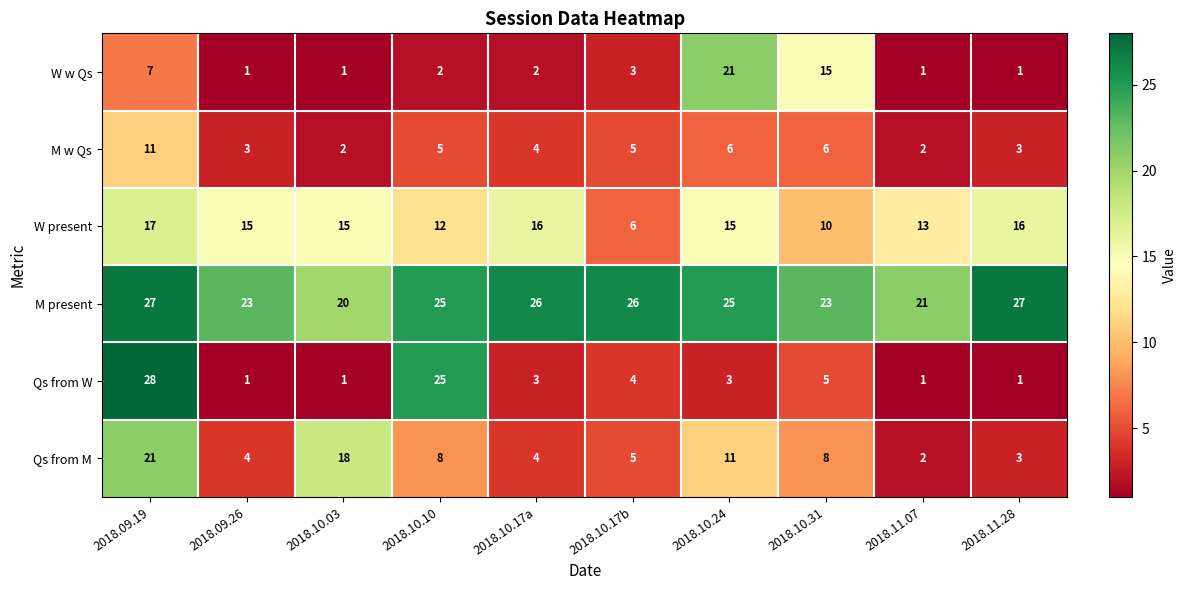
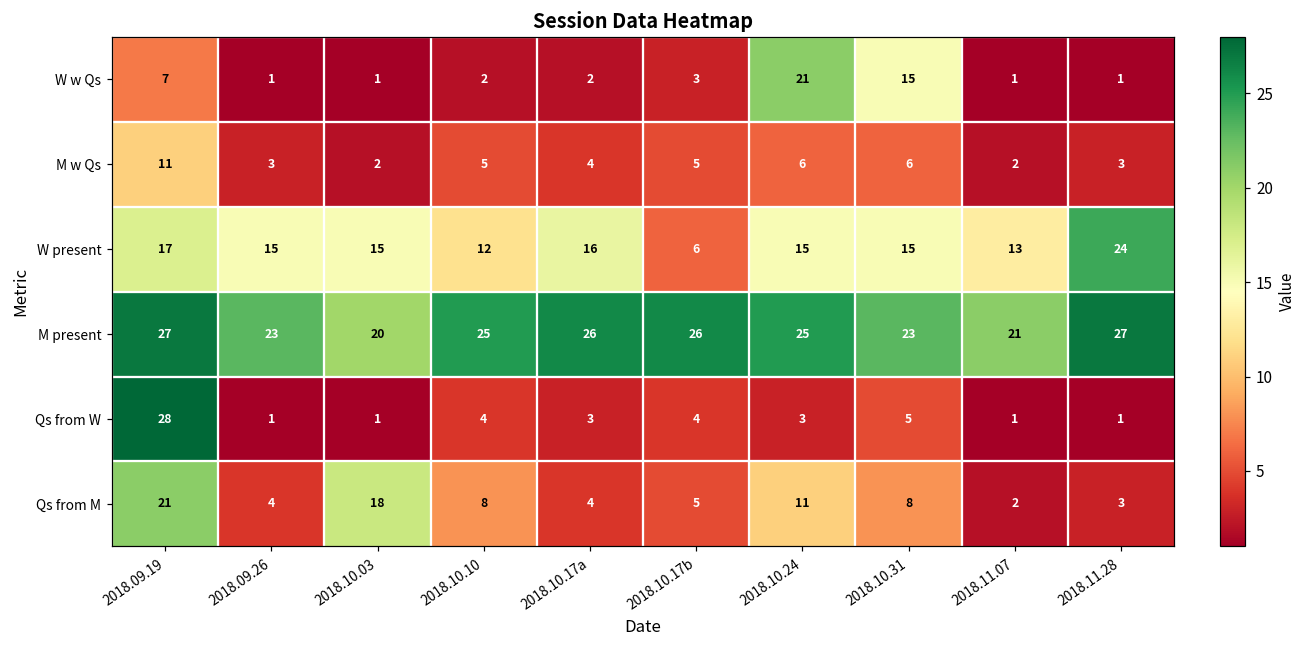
W present, 2018.10.31: 10 -> 15
W present, 2018.11.28: 16 -> 24
Qs from W, 2018.10.10: 25 -> 4
